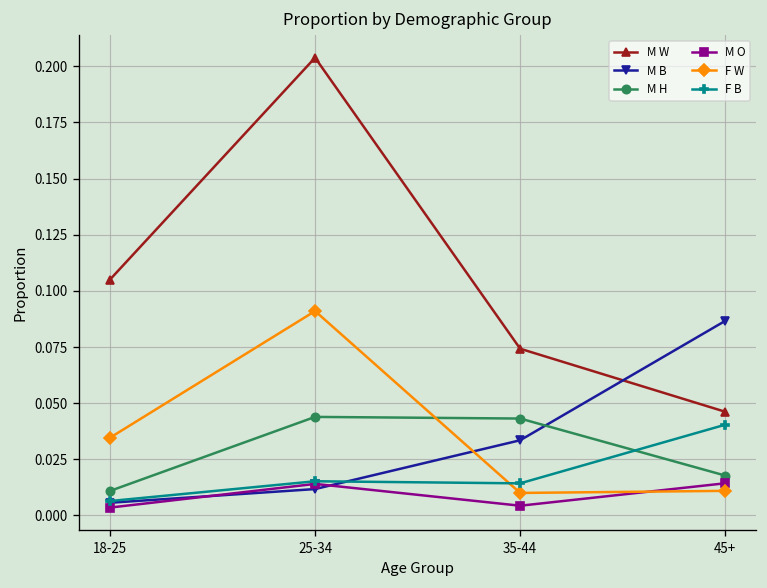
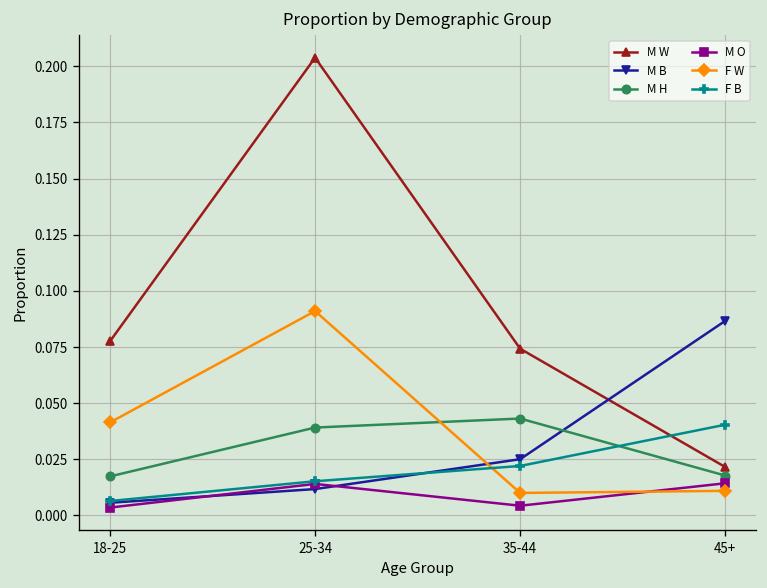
M W, 18-25: 0.105 -> 0.078
M H, 18-25: 0.011 -> 0.017
F W, 18-25: 0.035 -> 0.041
M H, 25-34: 0.044 -> 0.039
M B, 35-44: 0.033 -> 0.025
F B, 35-44: 0.014 -> 0.022
M W, 45+: 0.046 -> 0.022
